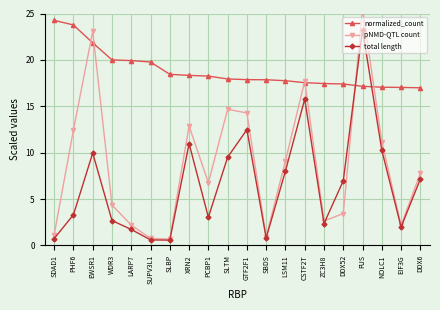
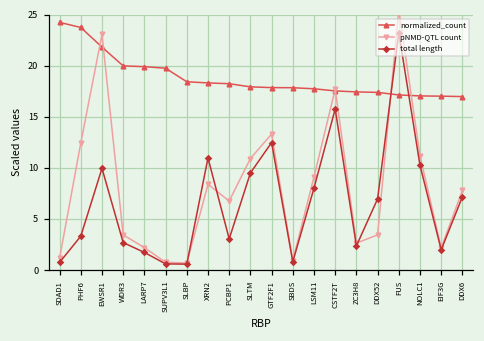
pNMD-QTL count, WDR3: 4 -> 3
pNMD-QTL count, XRN2: 13 -> 8
pNMD-QTL count, SLTM: 15 -> 11
pNMD-QTL count, GTF2F1: 14 -> 13
